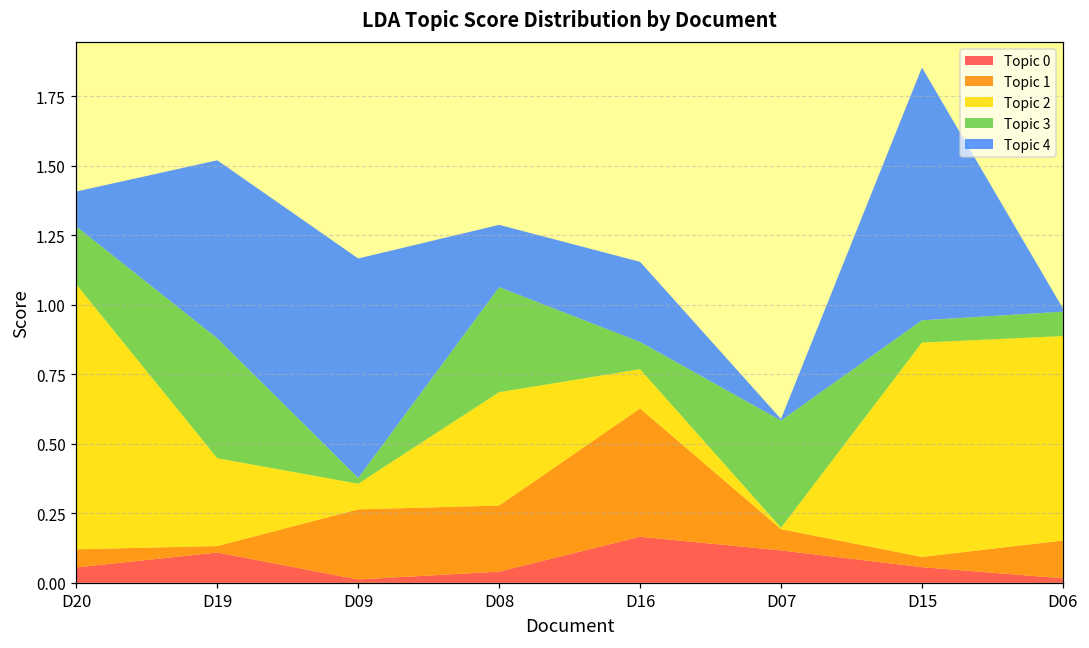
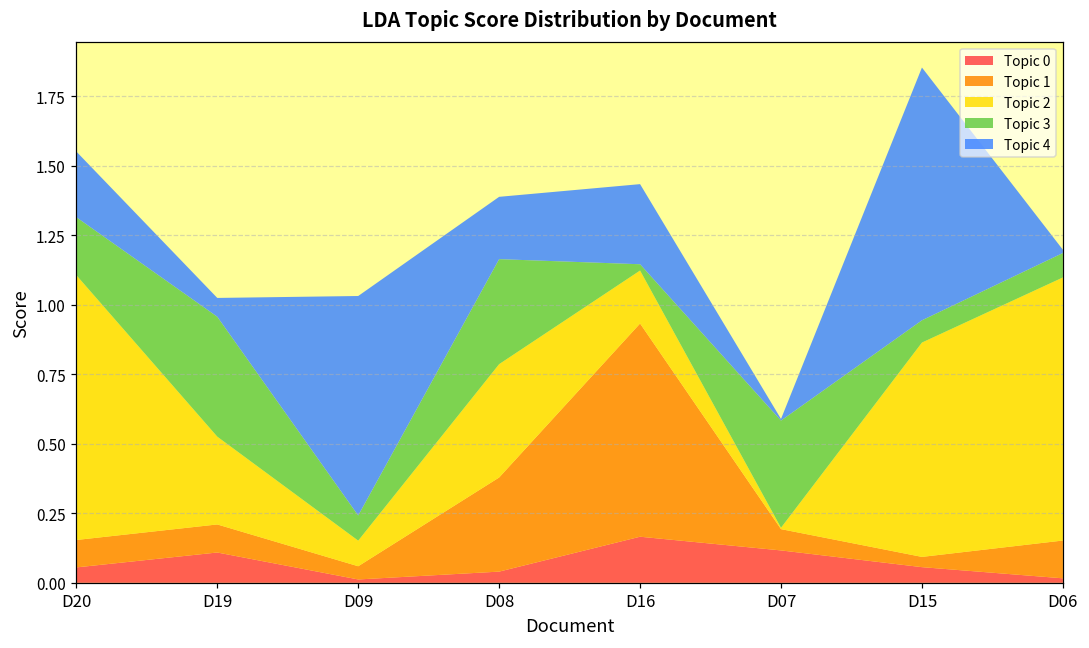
Topic 1, D20: 0.07 -> 0.10
Topic 4, D20: 0.13 -> 0.24
Topic 1, D19: 0.02 -> 0.10
Topic 4, D19: 0.64 -> 0.07
Topic 1, D09: 0.25 -> 0.05
Topic 3, D09: 0.02 -> 0.09
Topic 1, D08: 0.24 -> 0.34
Topic 1, D16: 0.46 -> 0.77
Topic 2, D16: 0.14 -> 0.19
Topic 3, D16: 0.10 -> 0.02
Topic 2, D06: 0.74 -> 0.95
